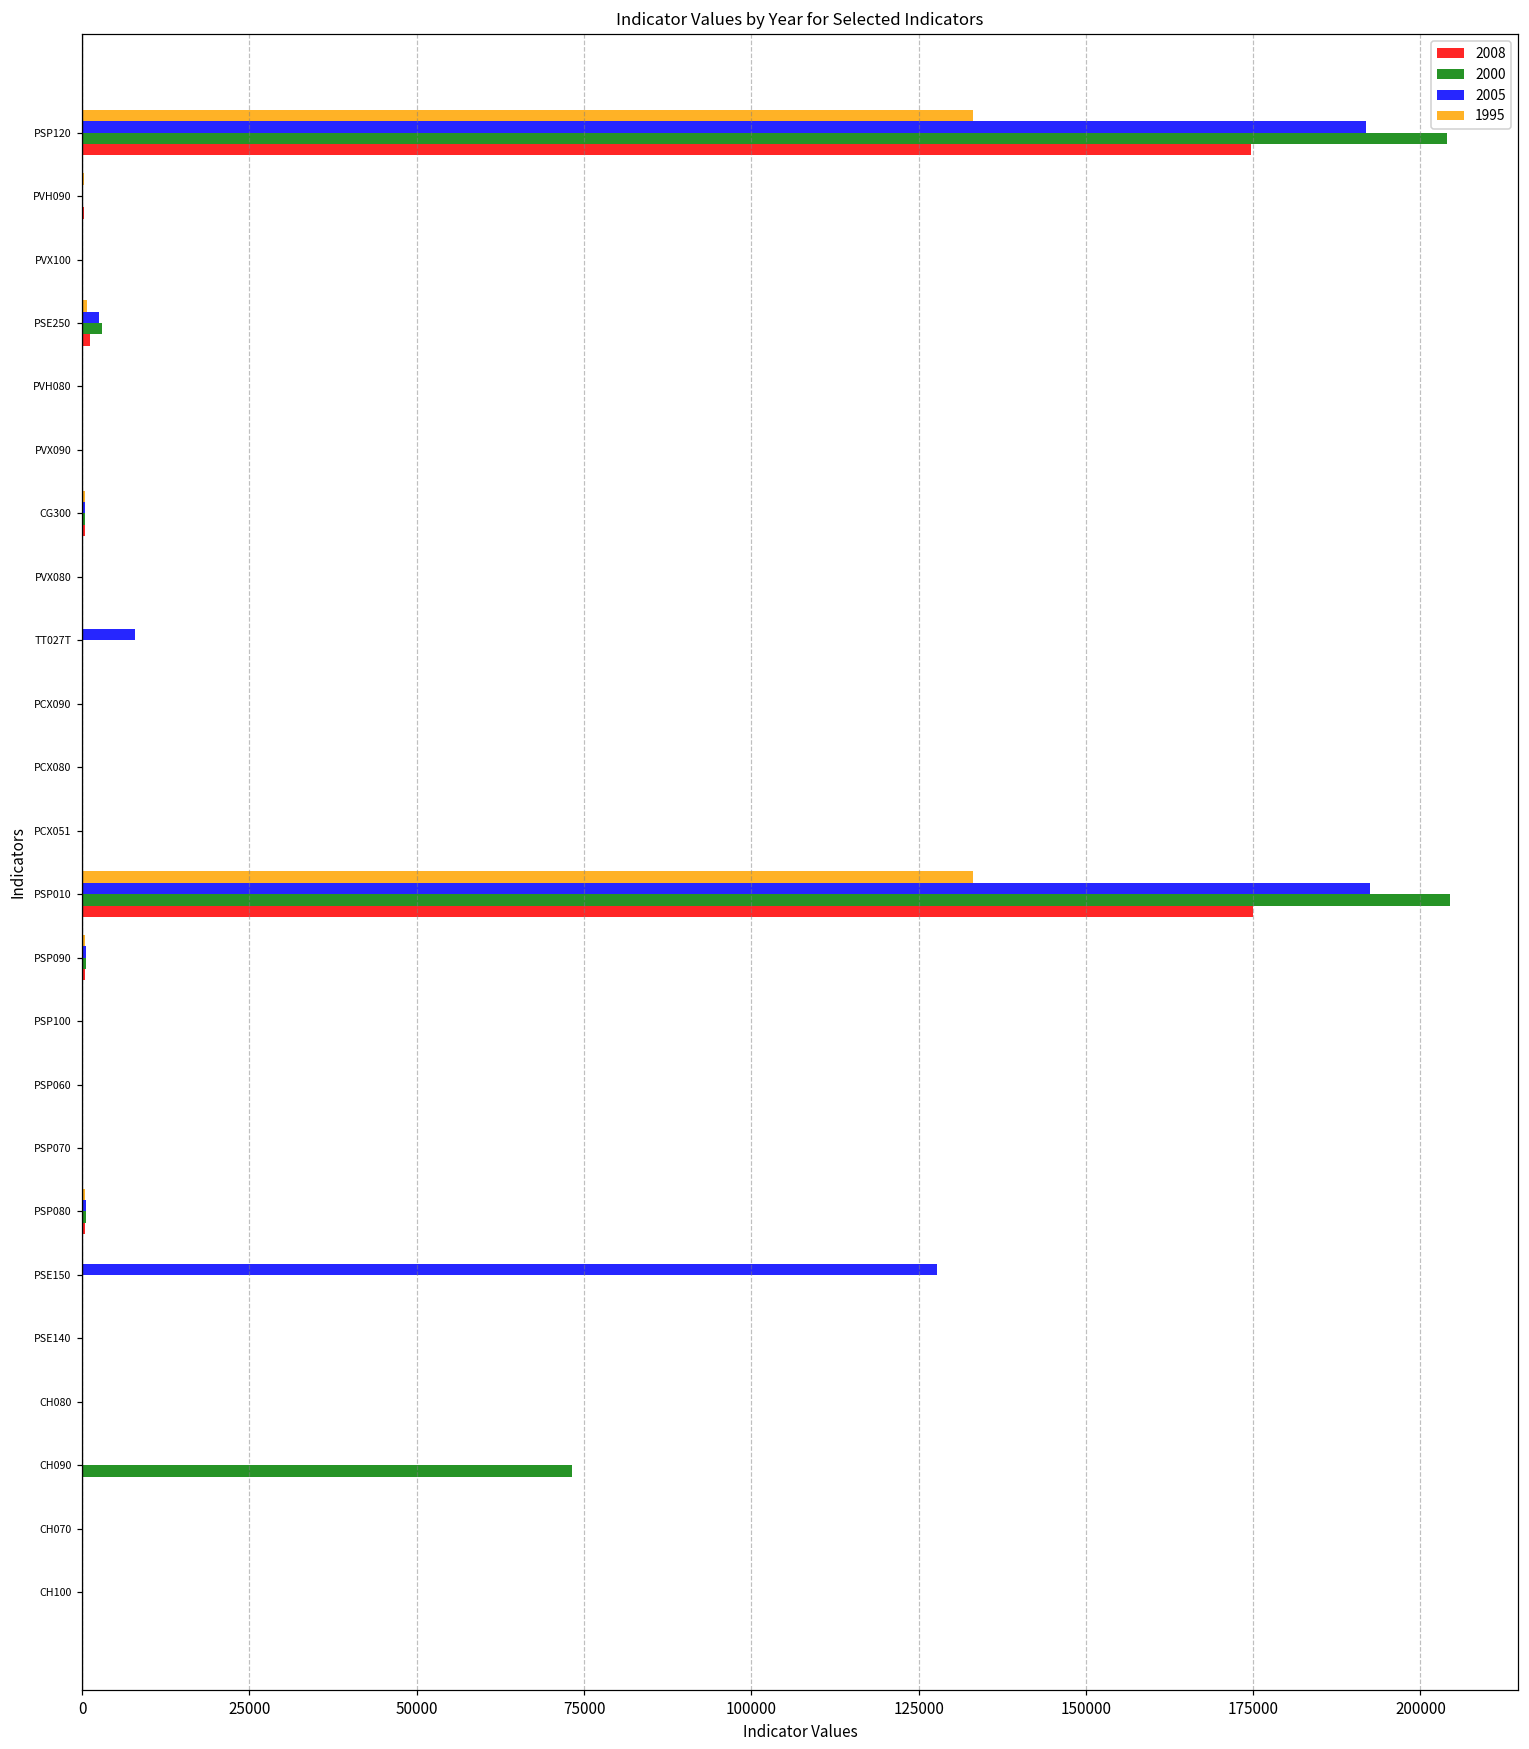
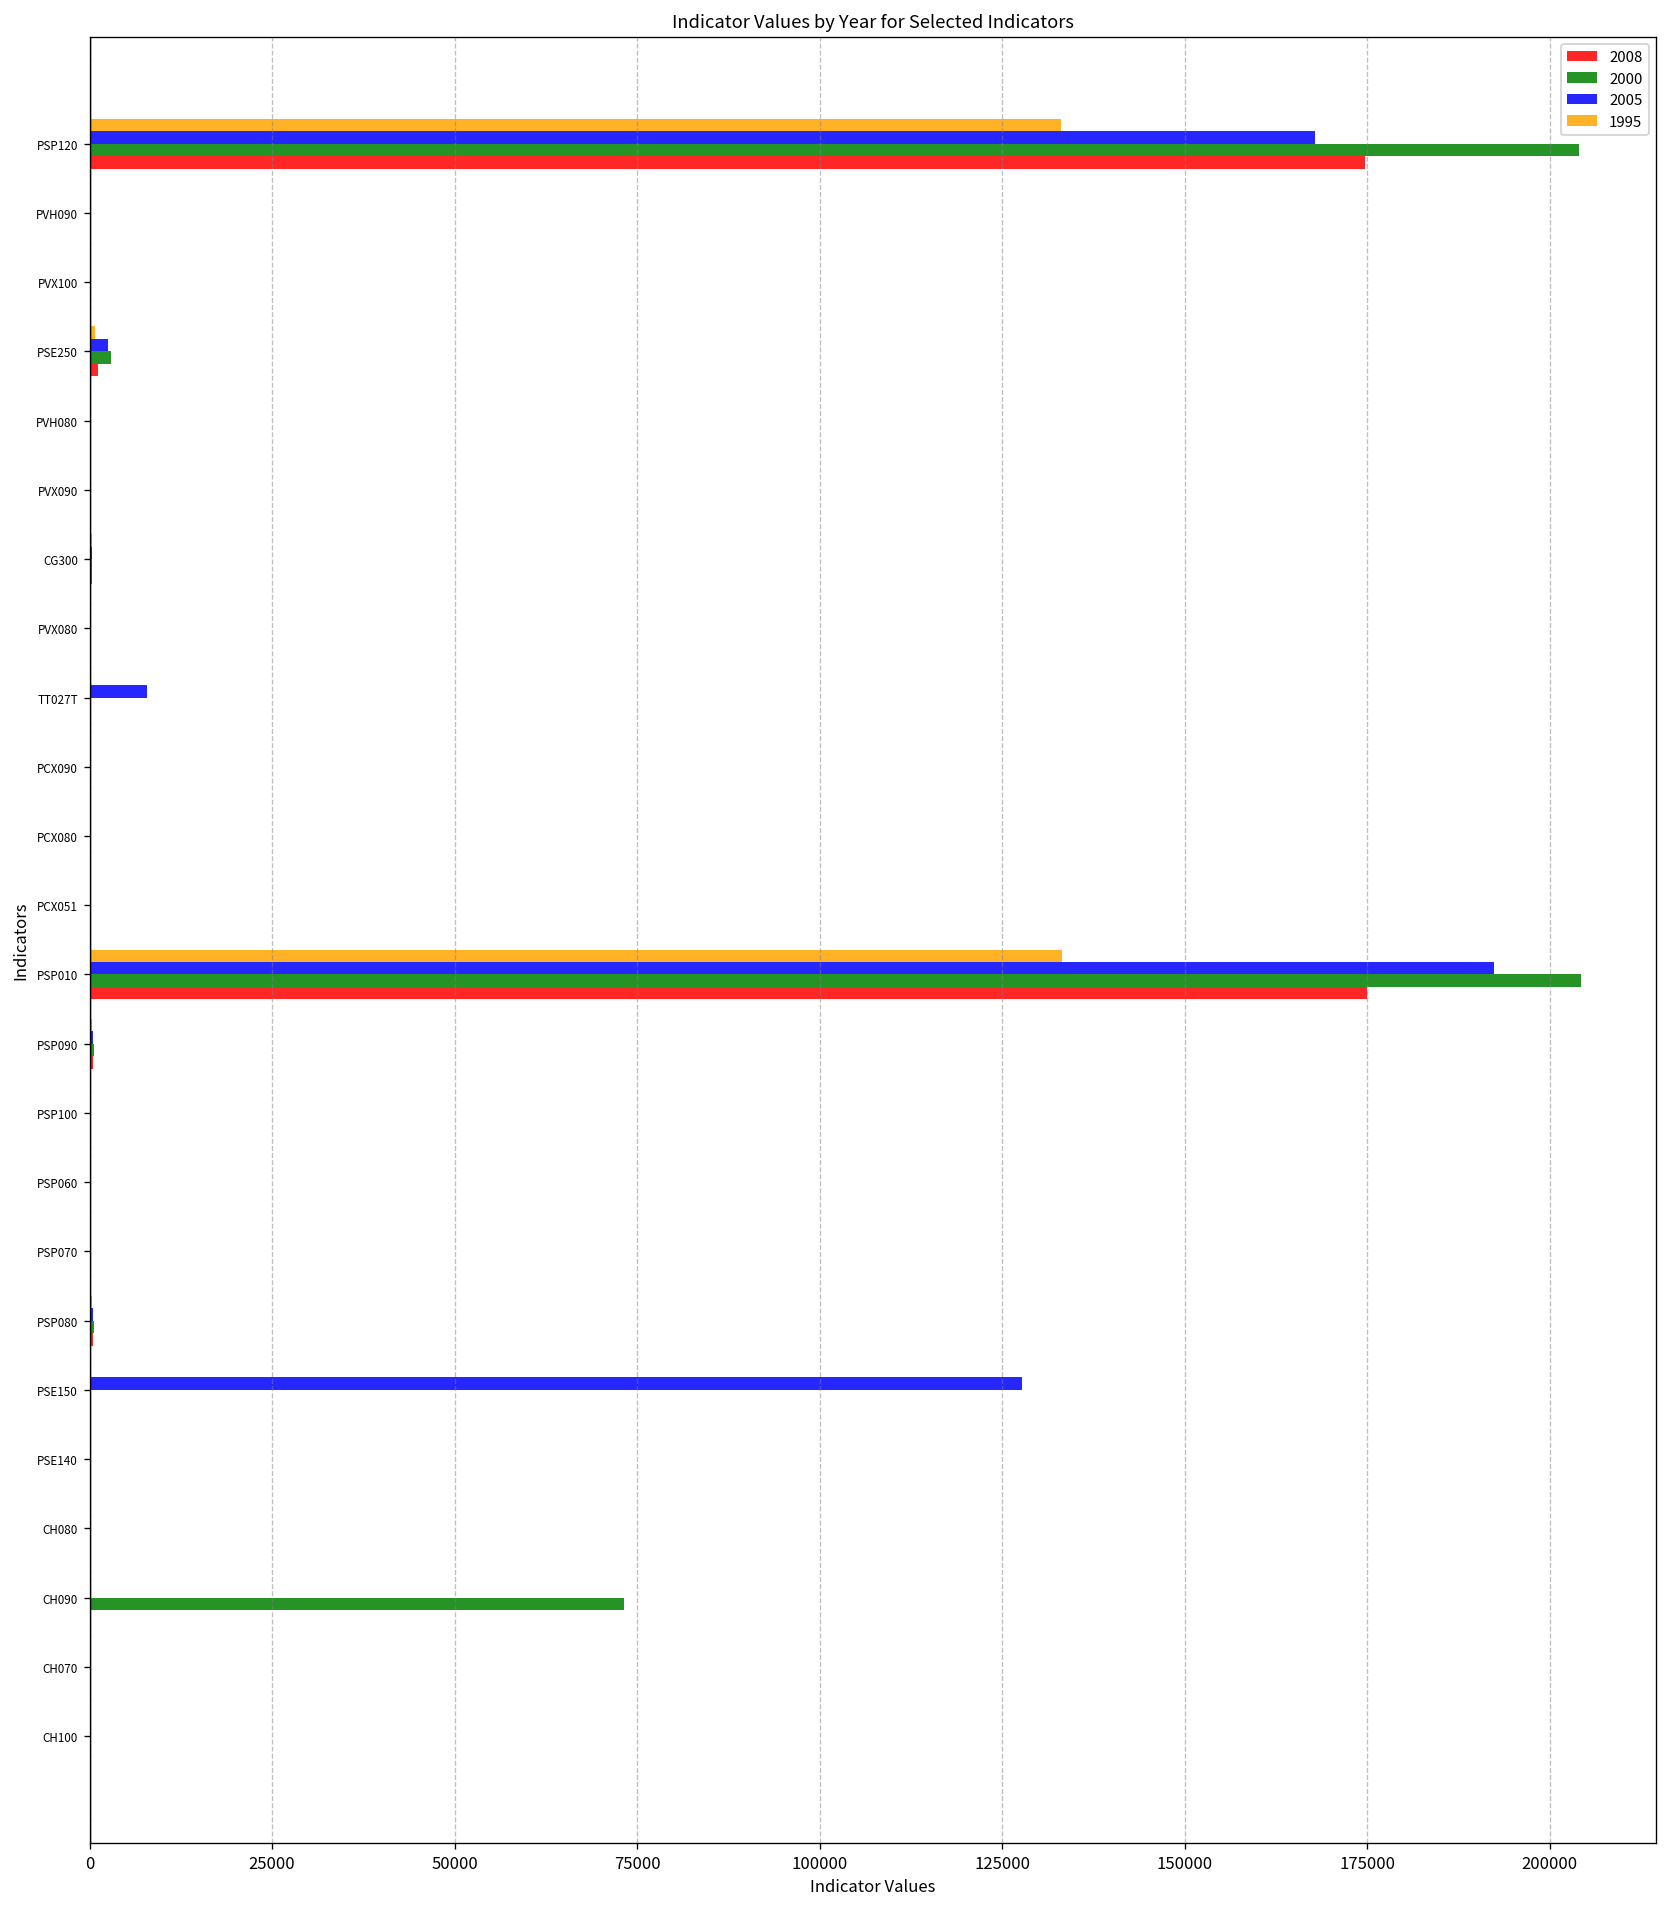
2005, PSP120: 192000 -> 168000
